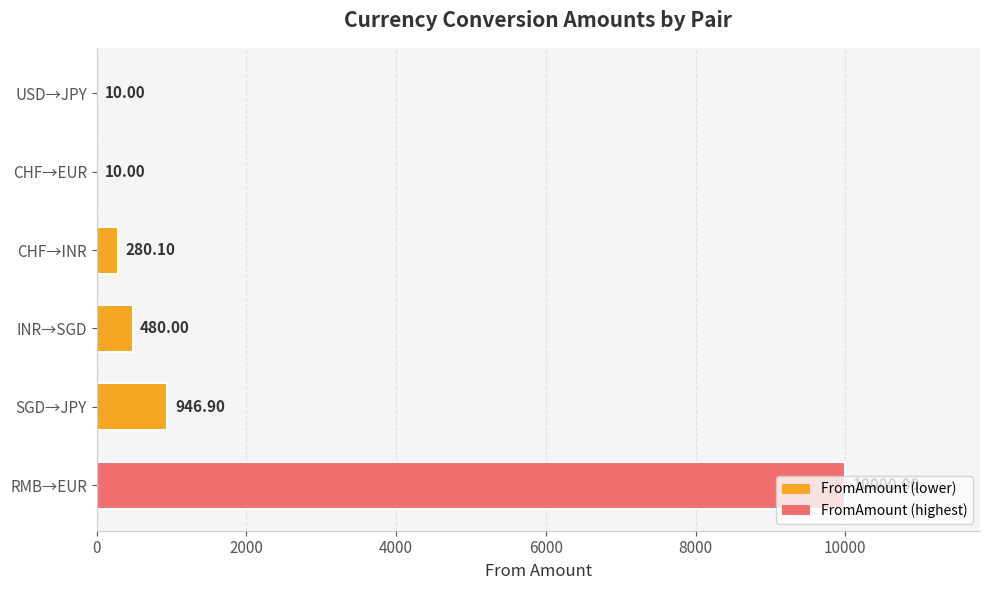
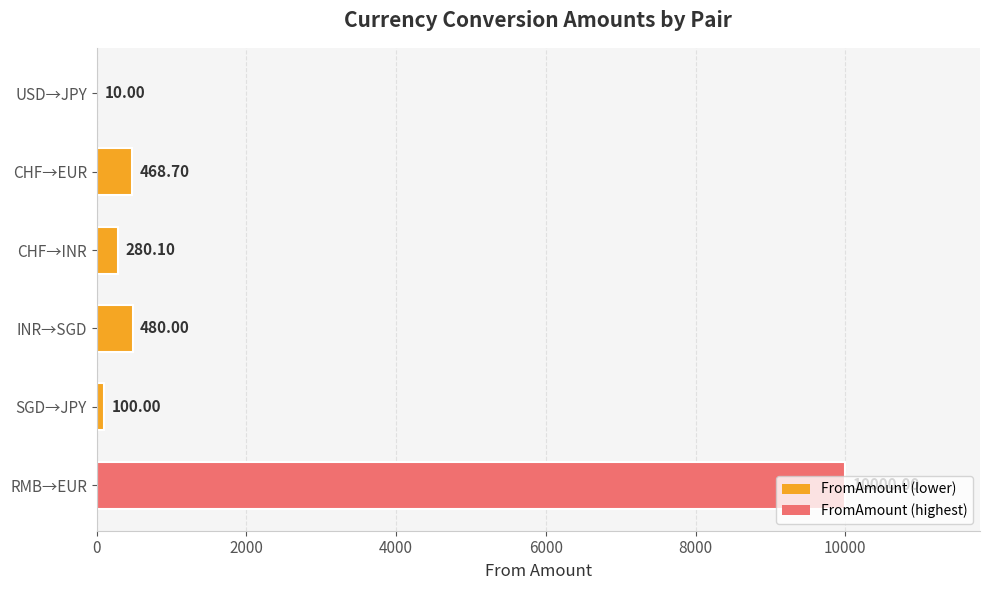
CHF→EUR: 10.00 -> 468.70
SGD→JPY: 946.90 -> 100.00
